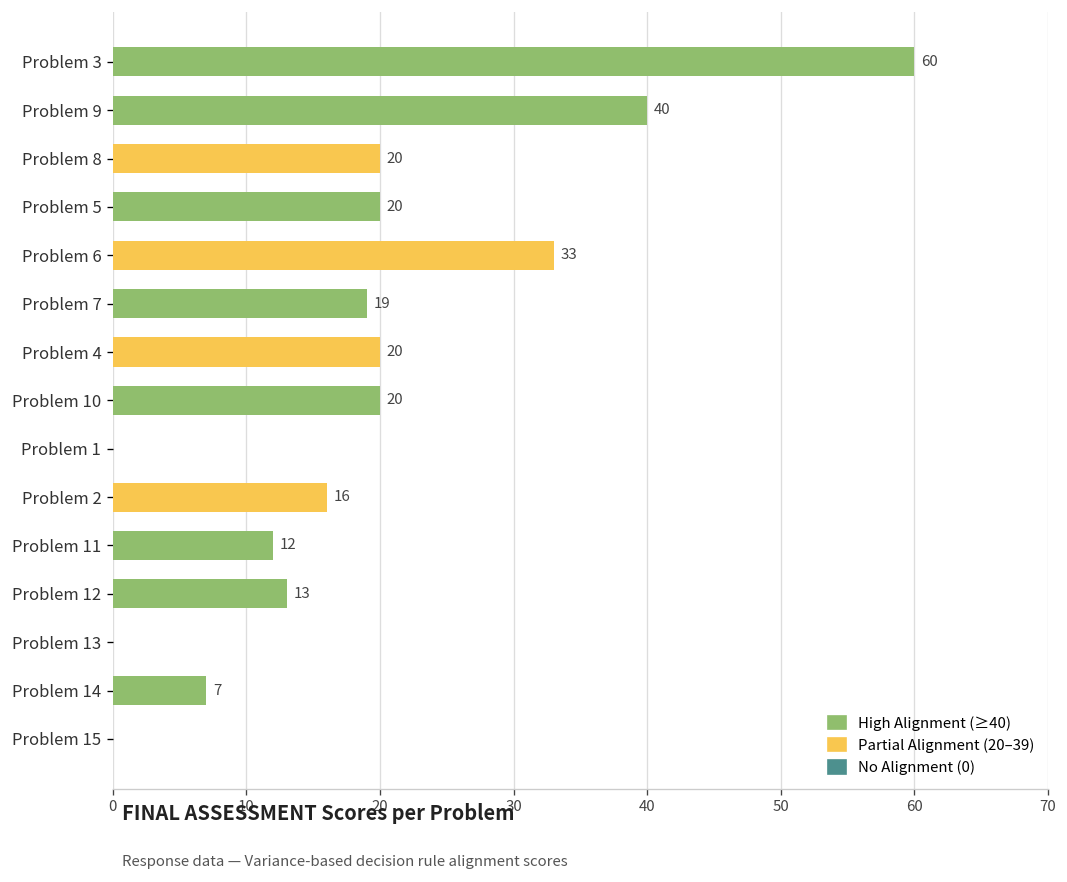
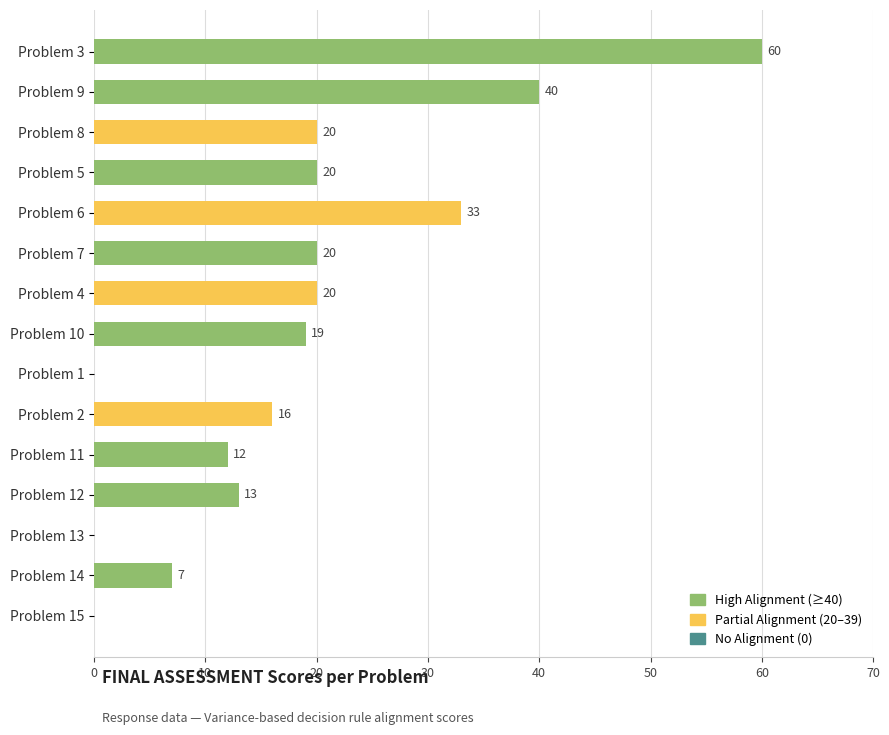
Problem 7: 19 -> 20
Problem 10: 20 -> 19
